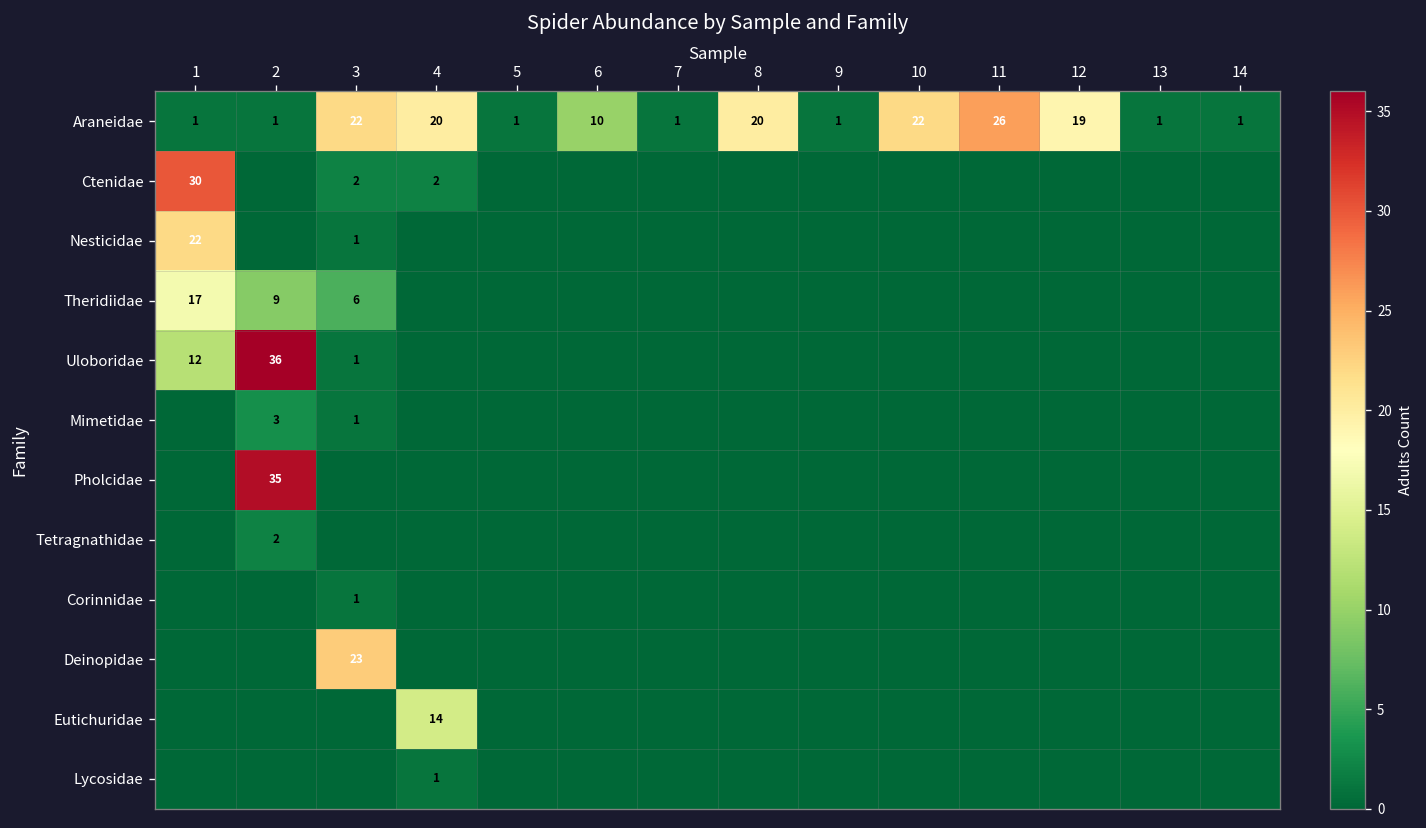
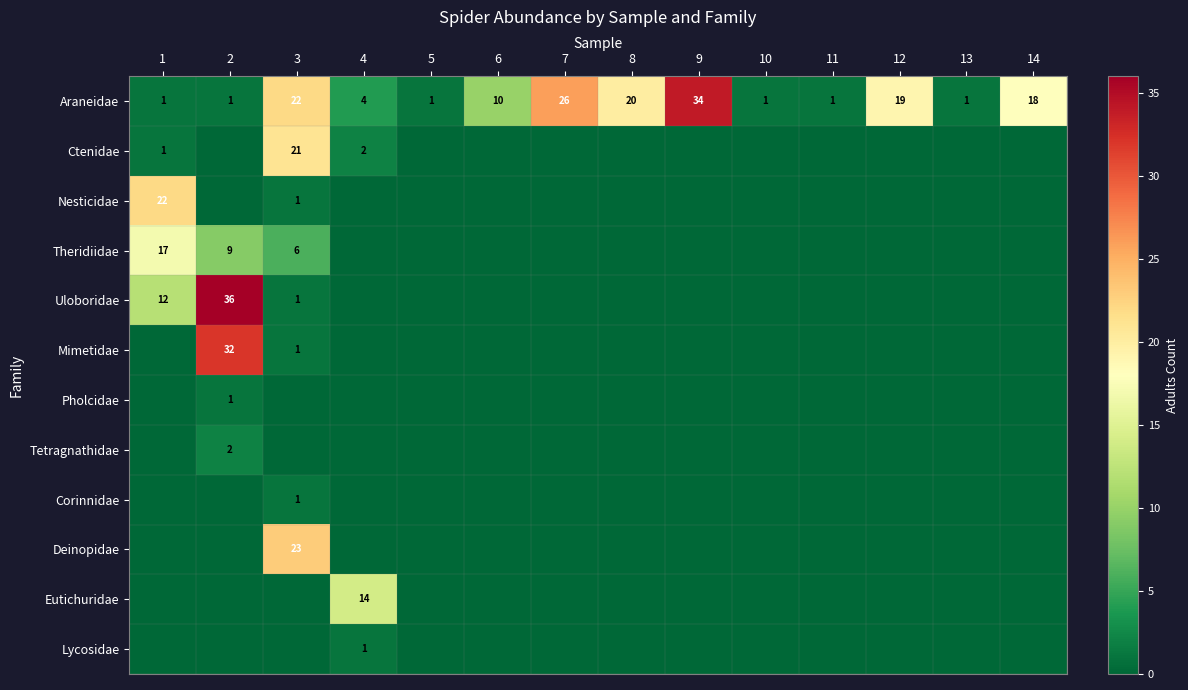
Araneidae, 4: 20 -> 4
Araneidae, 7: 1 -> 26
Araneidae, 9: 1 -> 34
Araneidae, 10: 22 -> 1
Araneidae, 11: 26 -> 1
Araneidae, 14: 1 -> 18
Ctenidae, 1: 30 -> 1
Ctenidae, 3: 2 -> 21
Mimetidae, 2: 3 -> 32
Pholcidae, 2: 35 -> 1
